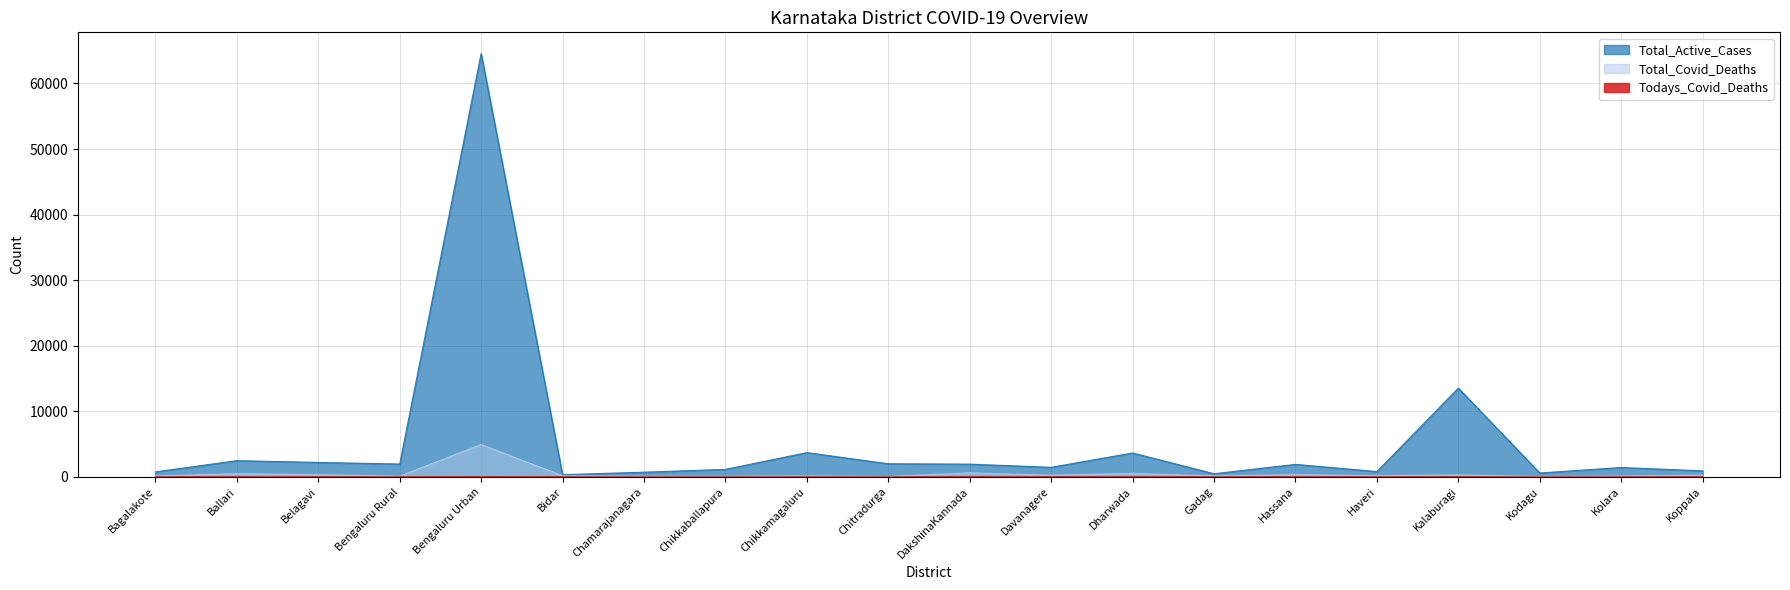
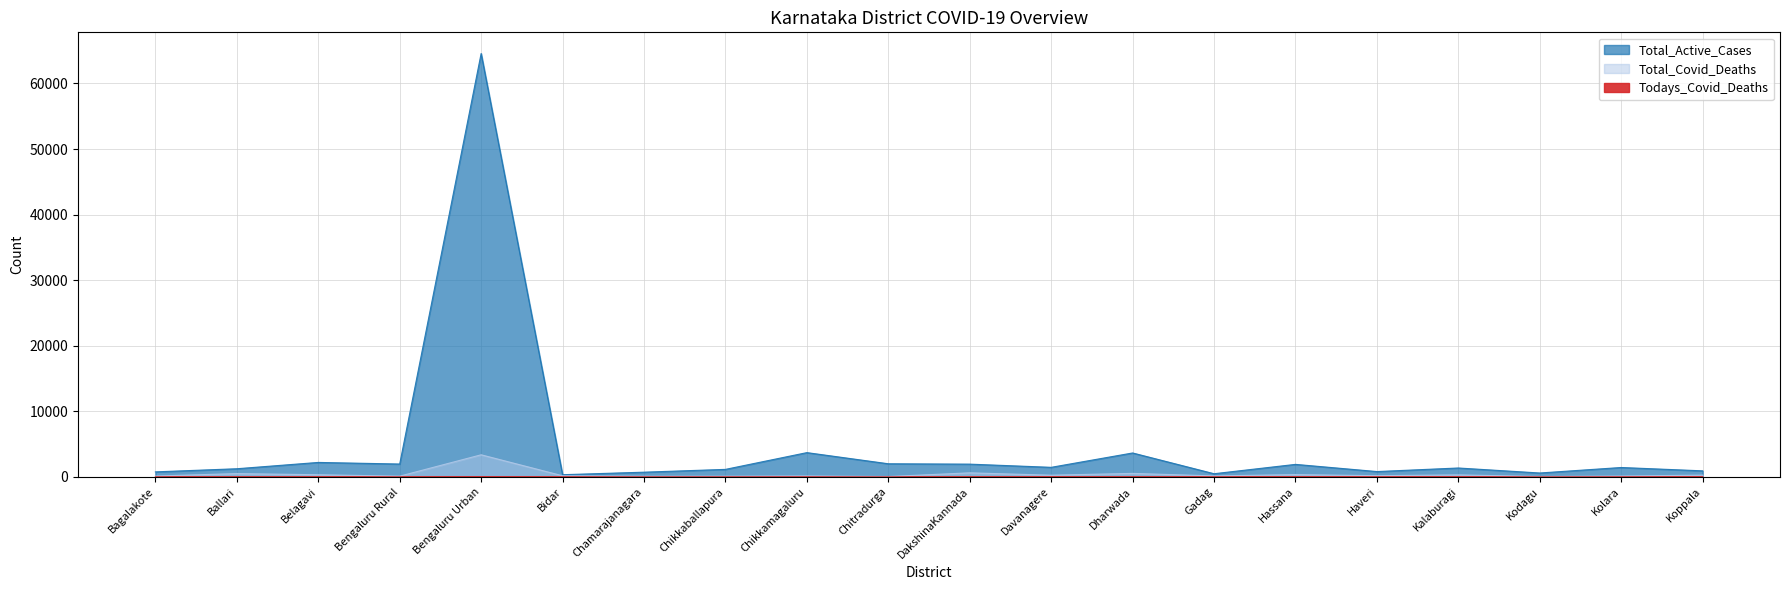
Total_Active_Cases, Ballari: 2000 -> 1000
Total_Covid_Deaths, Bengaluru Urban: 5000 -> 3000
Total_Active_Cases, Kalaburagi: 14000 -> 1000
